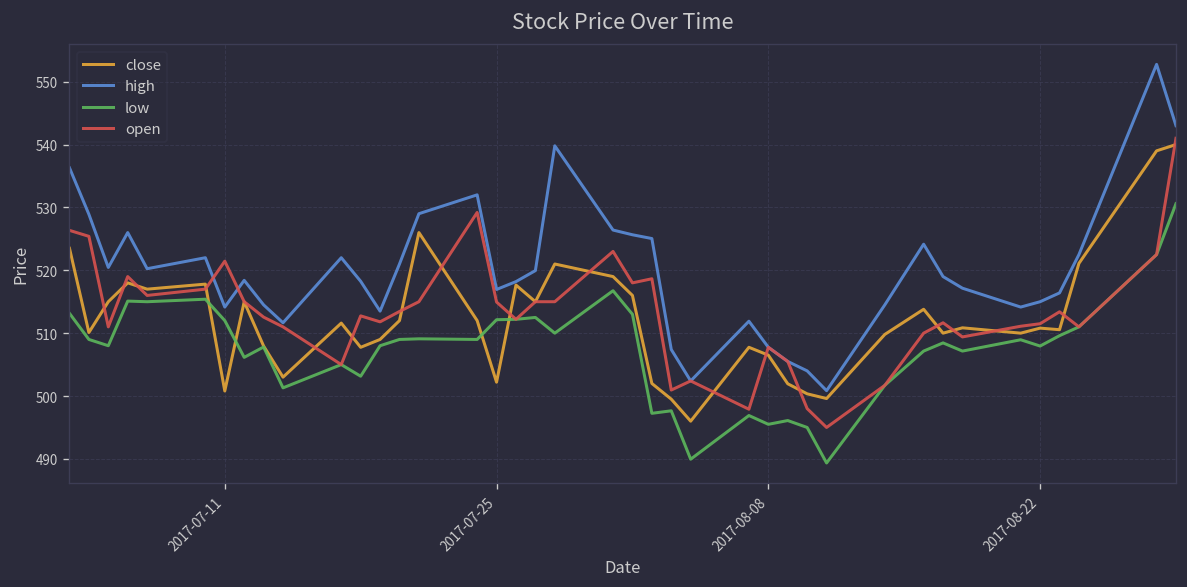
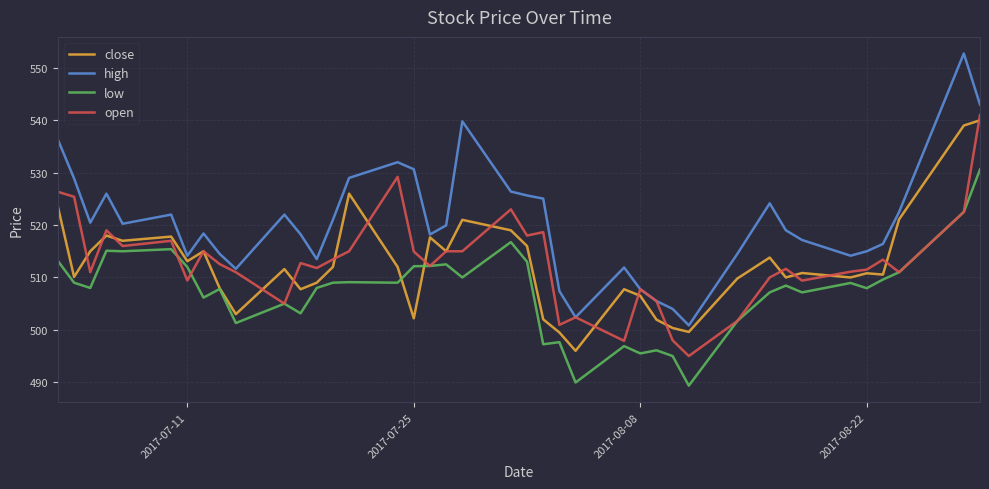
close, 2017-07-11: 501 -> 513
open, 2017-07-11: 521 -> 509
high, 2017-07-25: 517 -> 531
